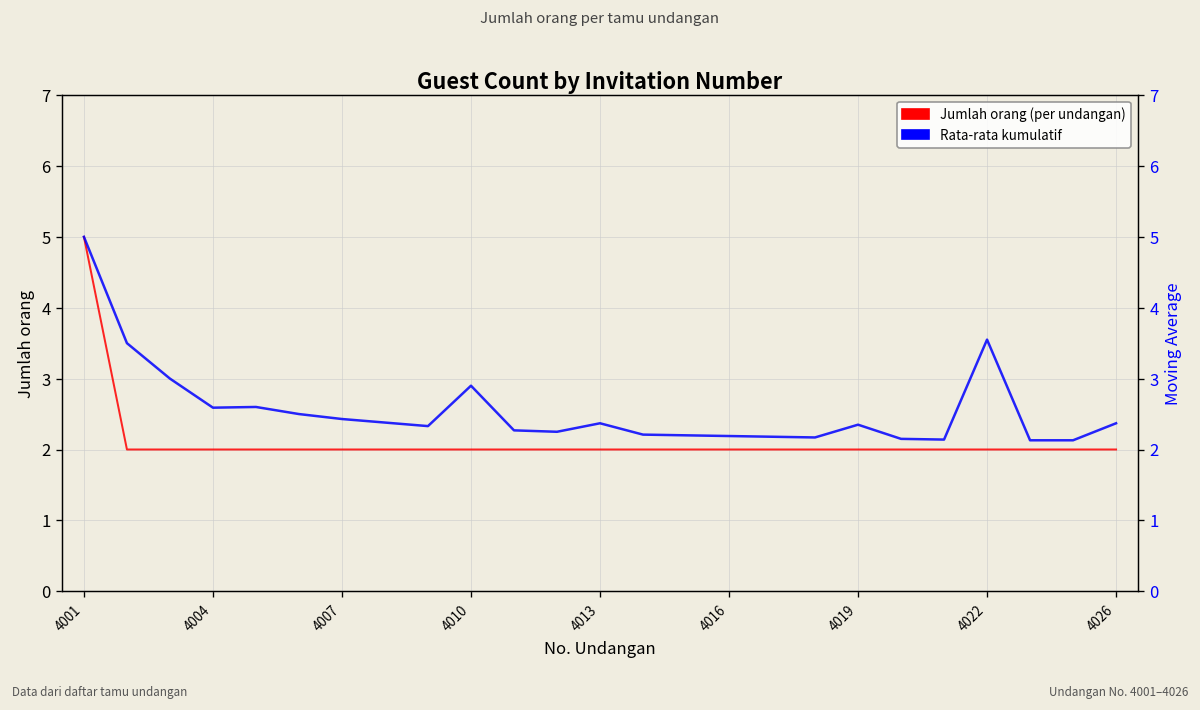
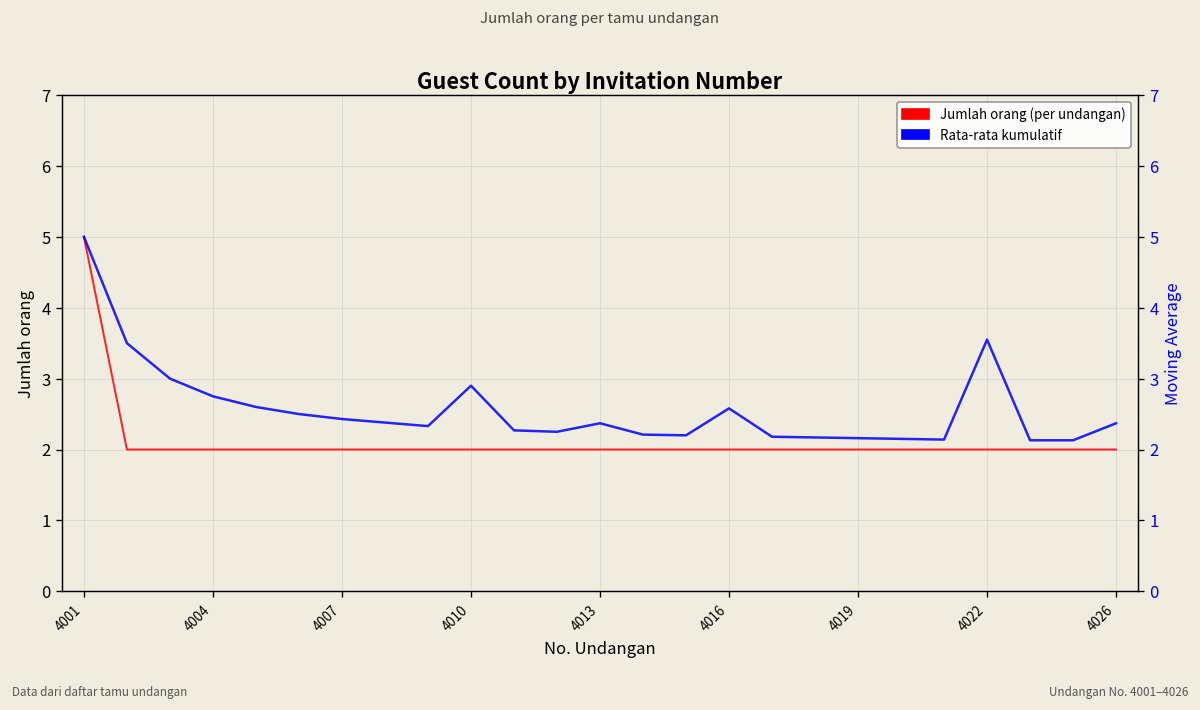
Rata-rata kumulatif, 4004: 2.6 -> 2.8
Rata-rata kumulatif, 4016: 2.2 -> 2.6
Rata-rata kumulatif, 4019: 2.4 -> 2.2
